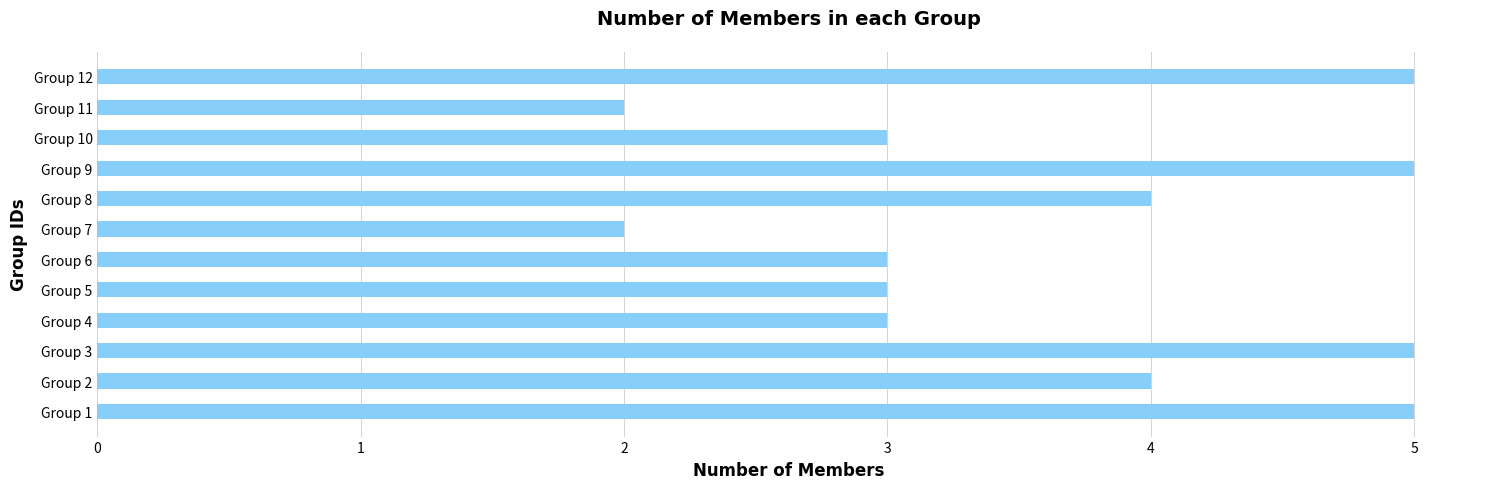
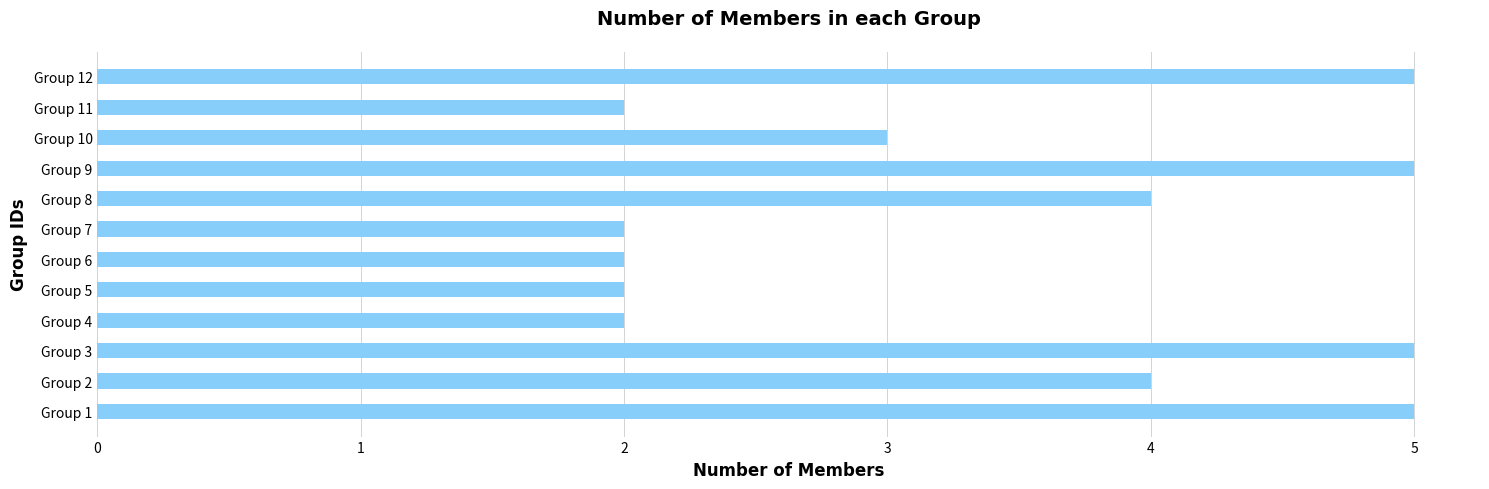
Group 6: 3 -> 2
Group 5: 3 -> 2
Group 4: 3 -> 2
